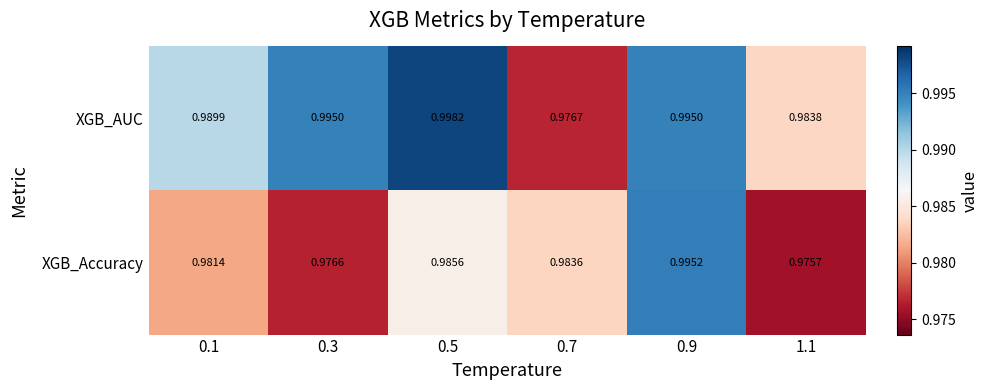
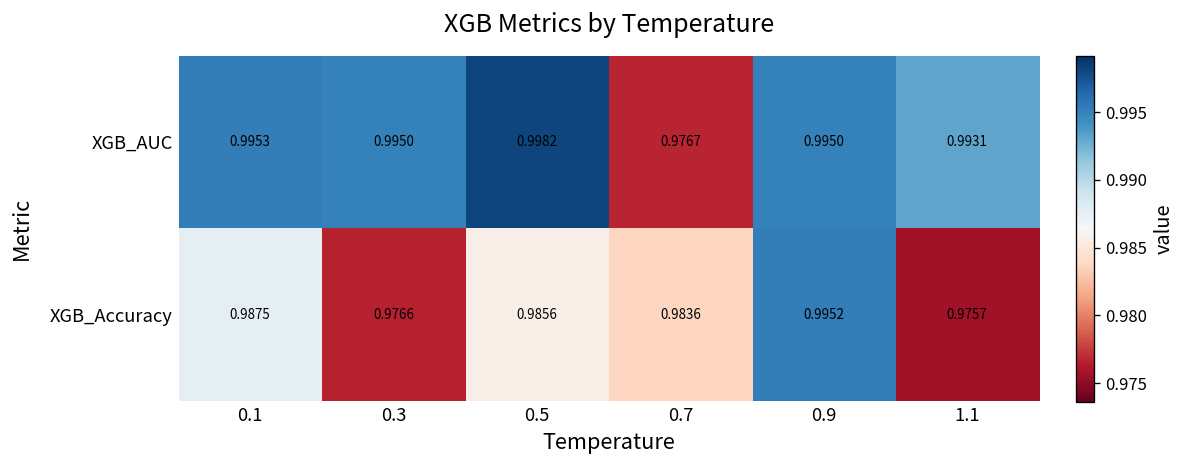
XGB_AUC, 0.1: 0.9899 -> 0.9953
XGB_AUC, 1.1: 0.9838 -> 0.9931
XGB_Accuracy, 0.1: 0.9814 -> 0.9875
